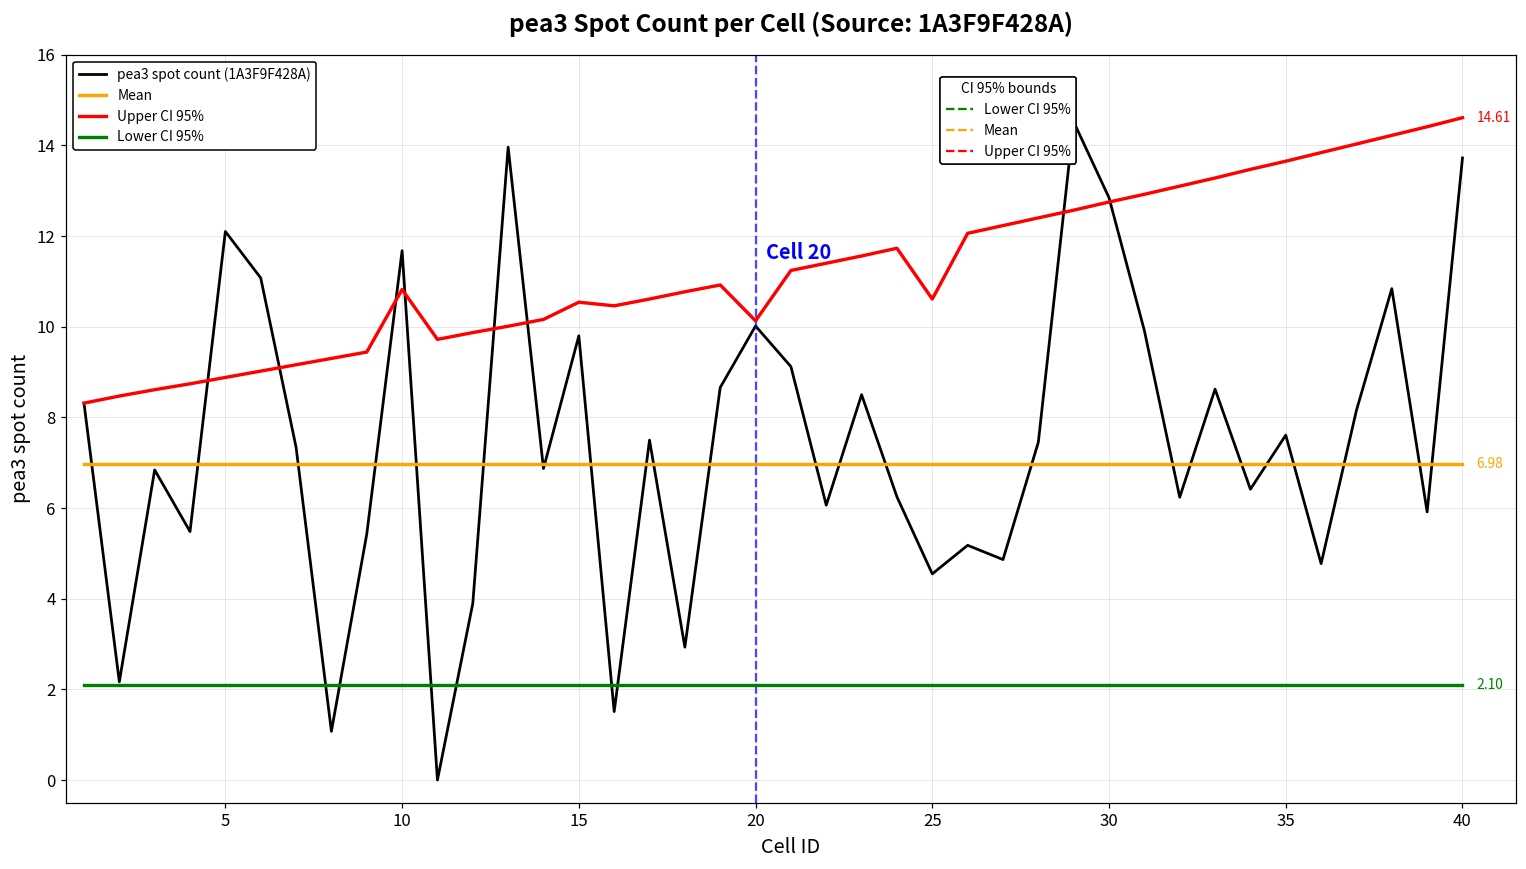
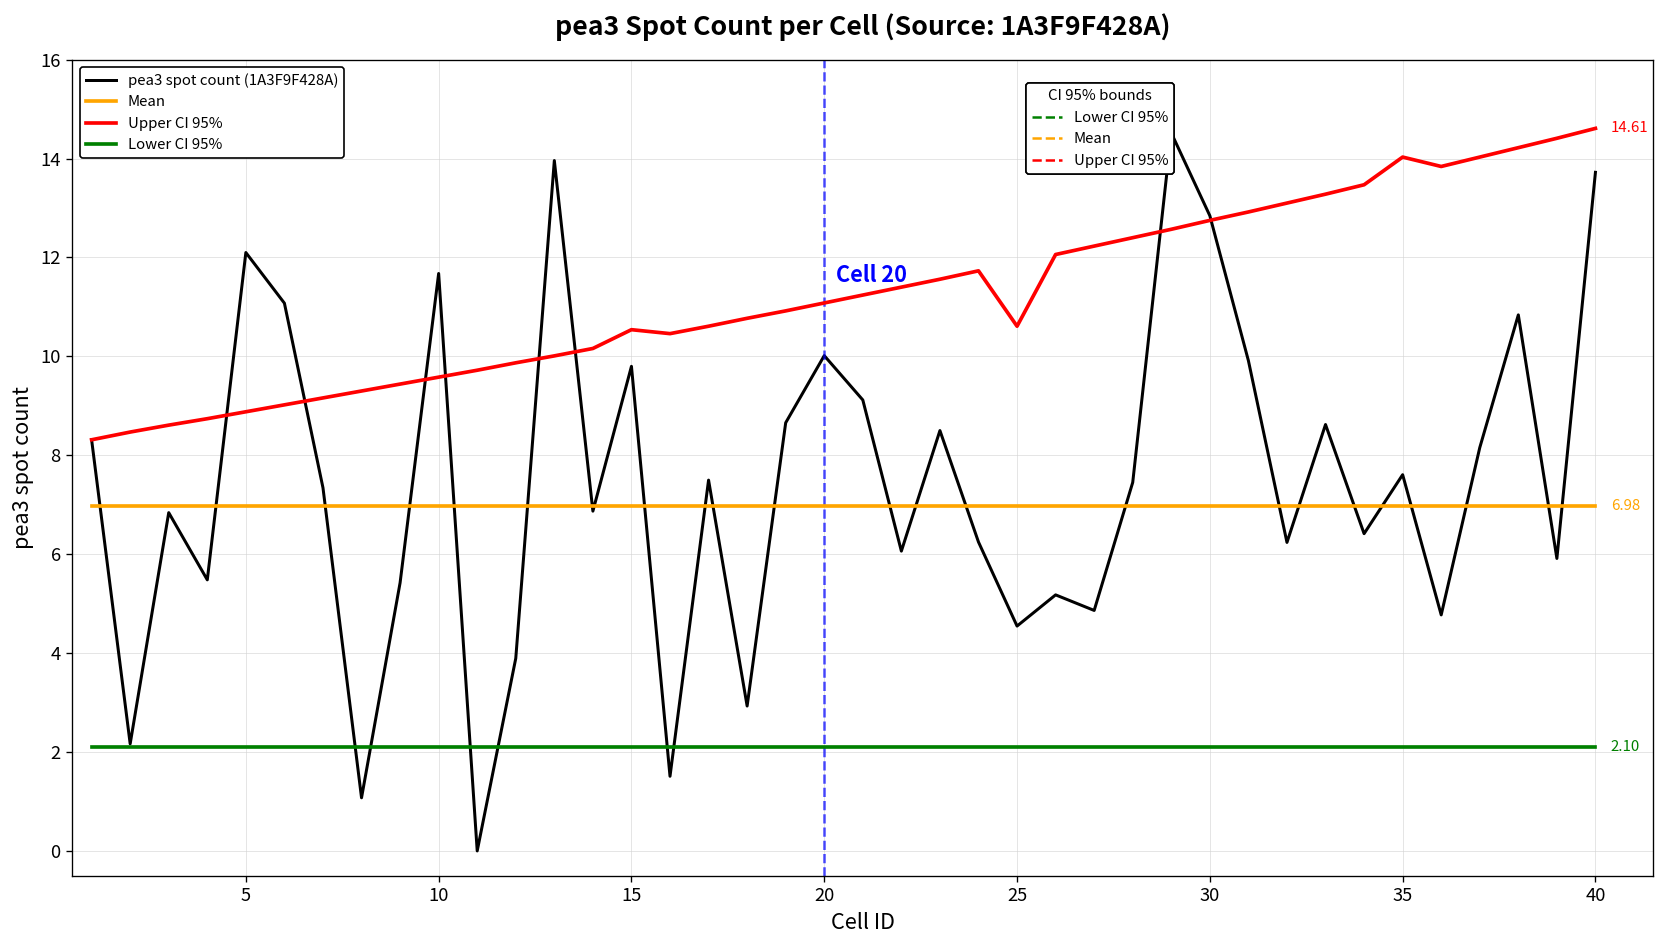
Upper CI 95%, 10: 10.8 -> 9.6
Upper CI 95%, 20: 10.1 -> 11.1
Upper CI 95%, 35: 13.7 -> 14.0
